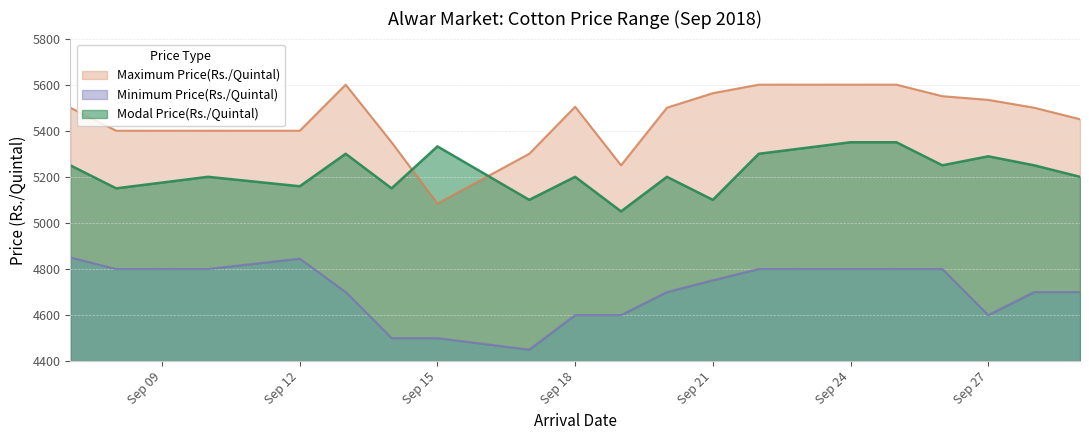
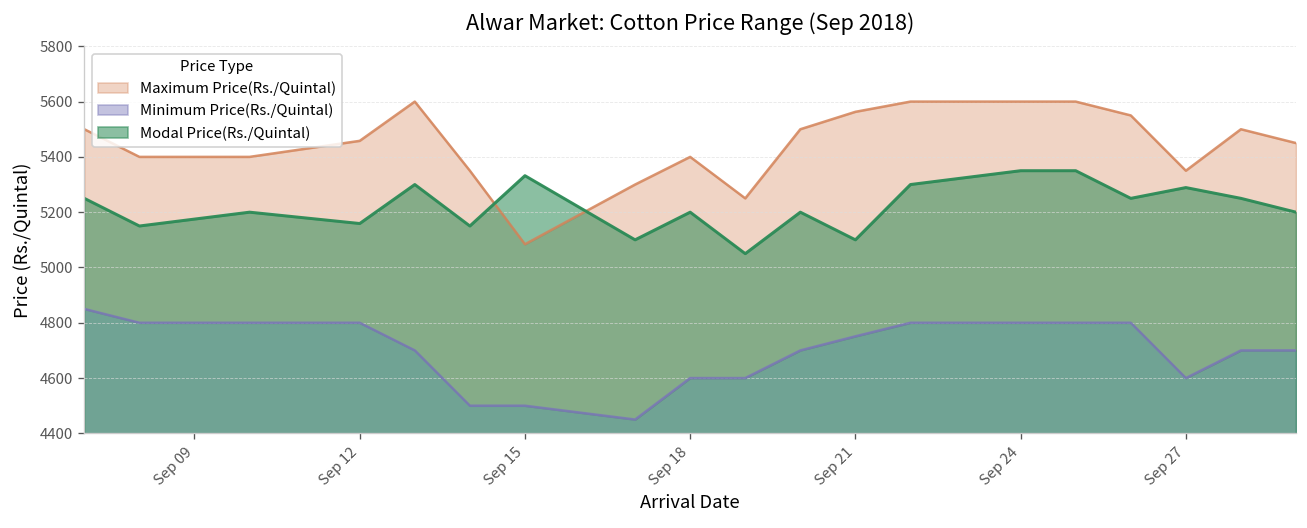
Maximum Price(Rs./Quintal), Sep 12: 5400 -> 5460
Minimum Price(Rs./Quintal), Sep 12: 4850 -> 4800
Maximum Price(Rs./Quintal), Sep 18: 5500 -> 5400
Maximum Price(Rs./Quintal), Sep 27: 5530 -> 5350
